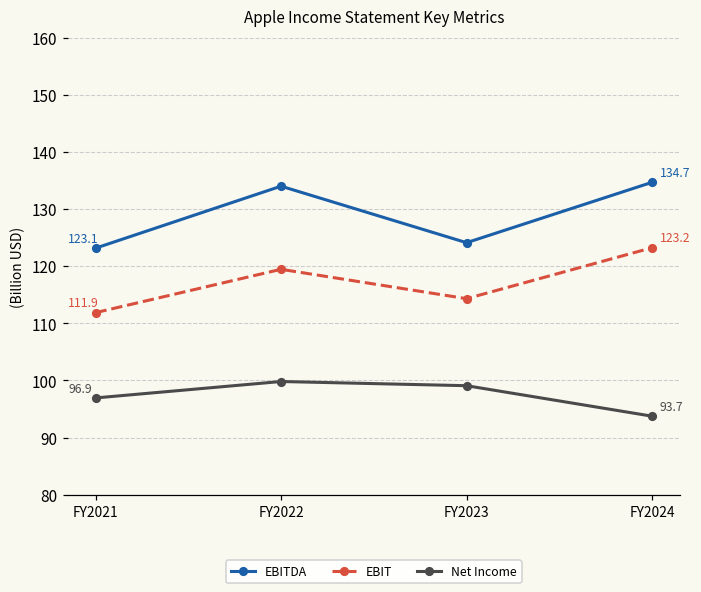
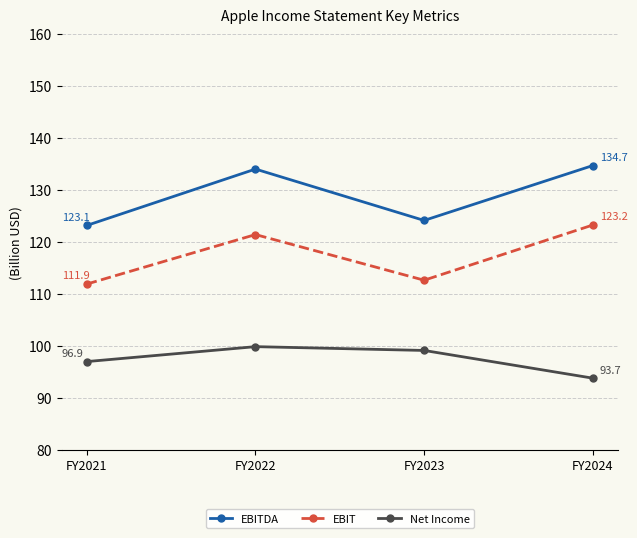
EBIT, FY2022: 119 -> 121
EBIT, FY2023: 114 -> 113
